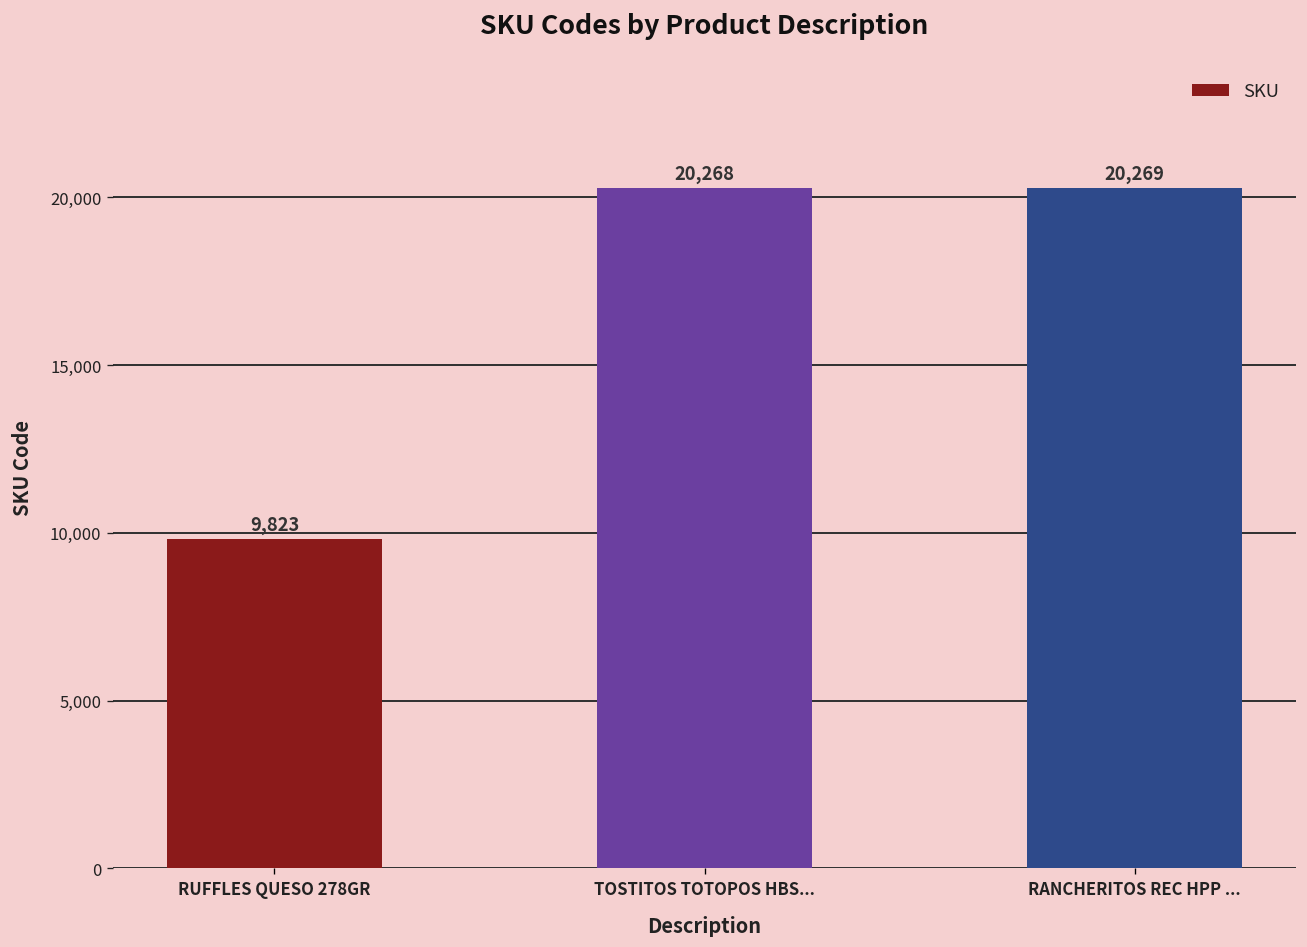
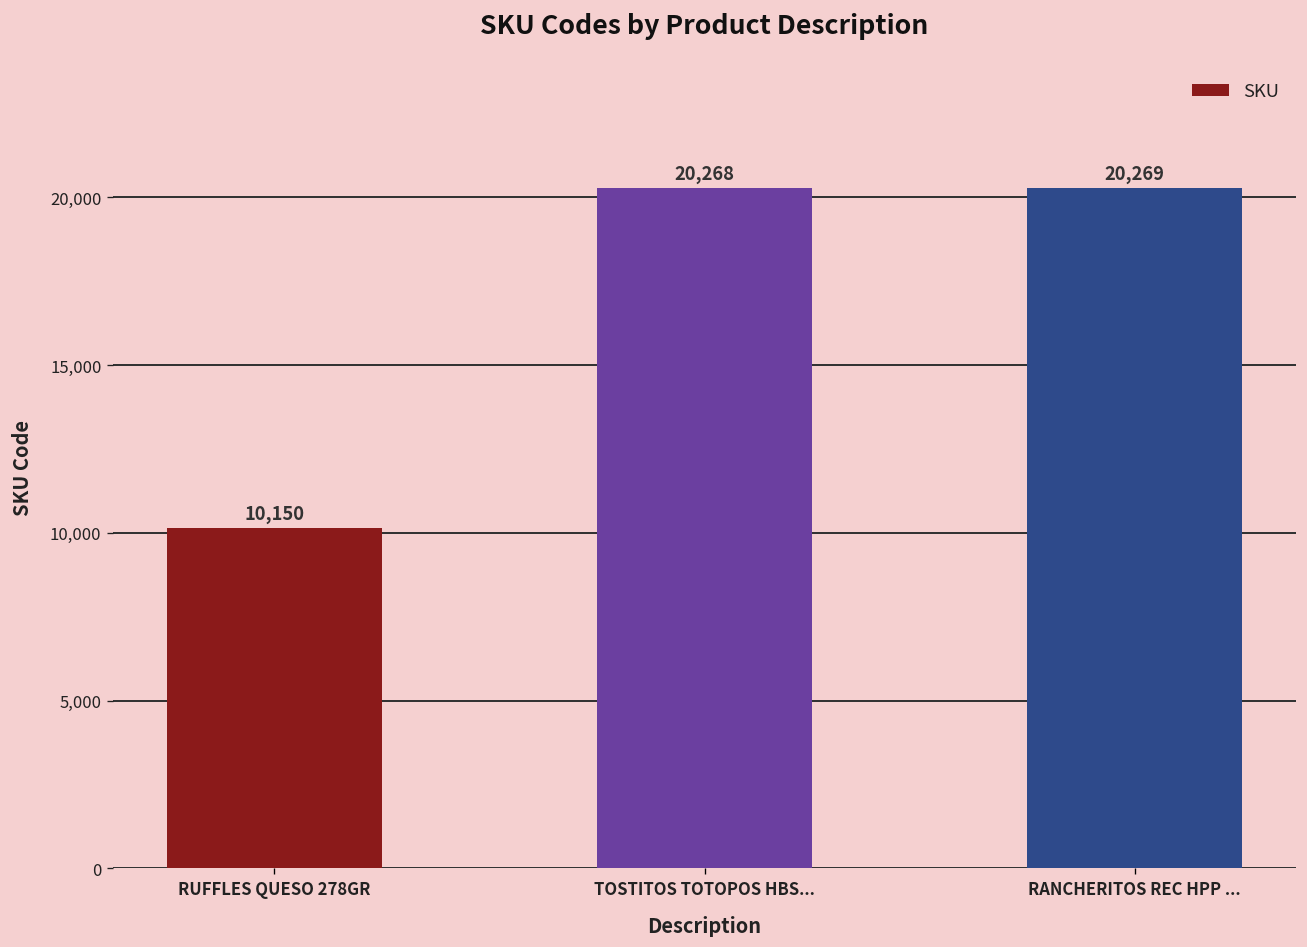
RUFFLES QUESO 278GR: 9,823 -> 10,150
